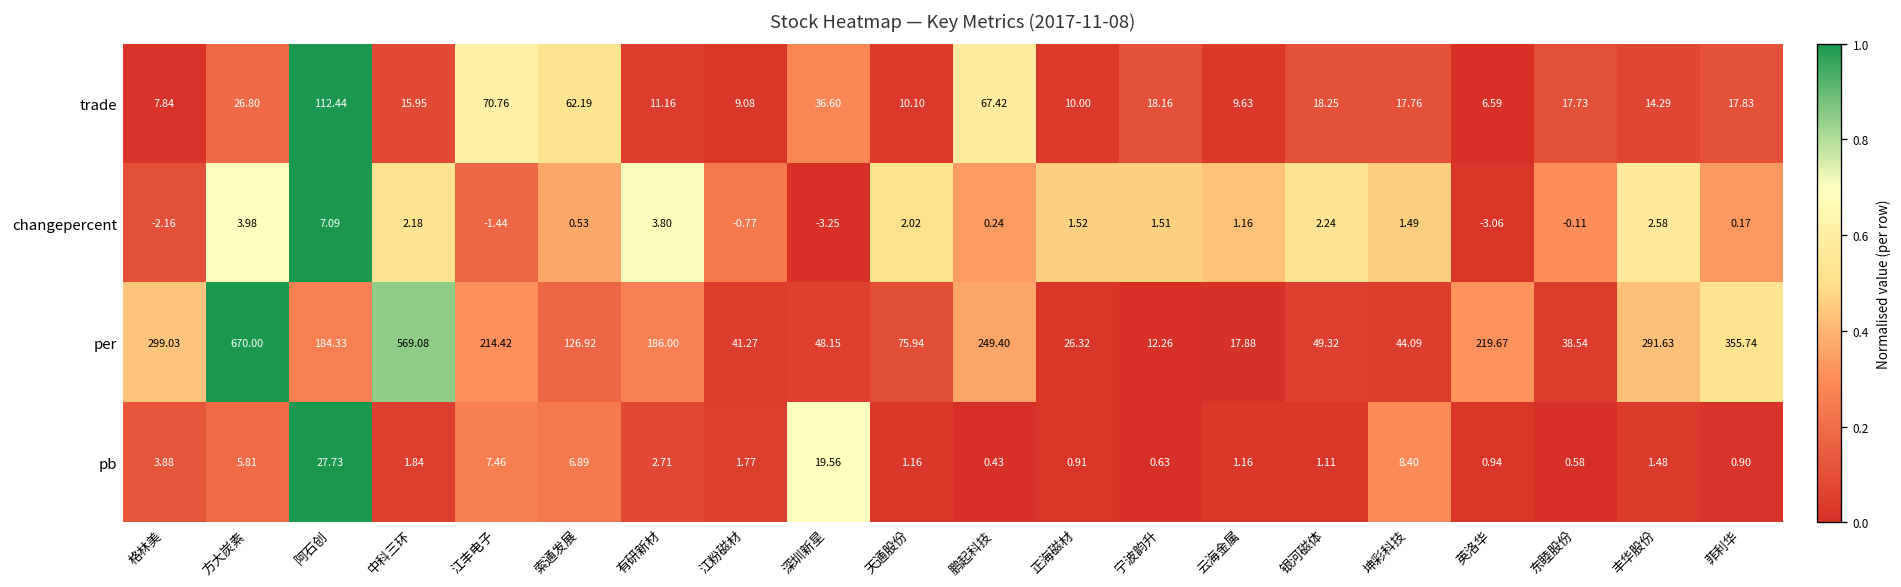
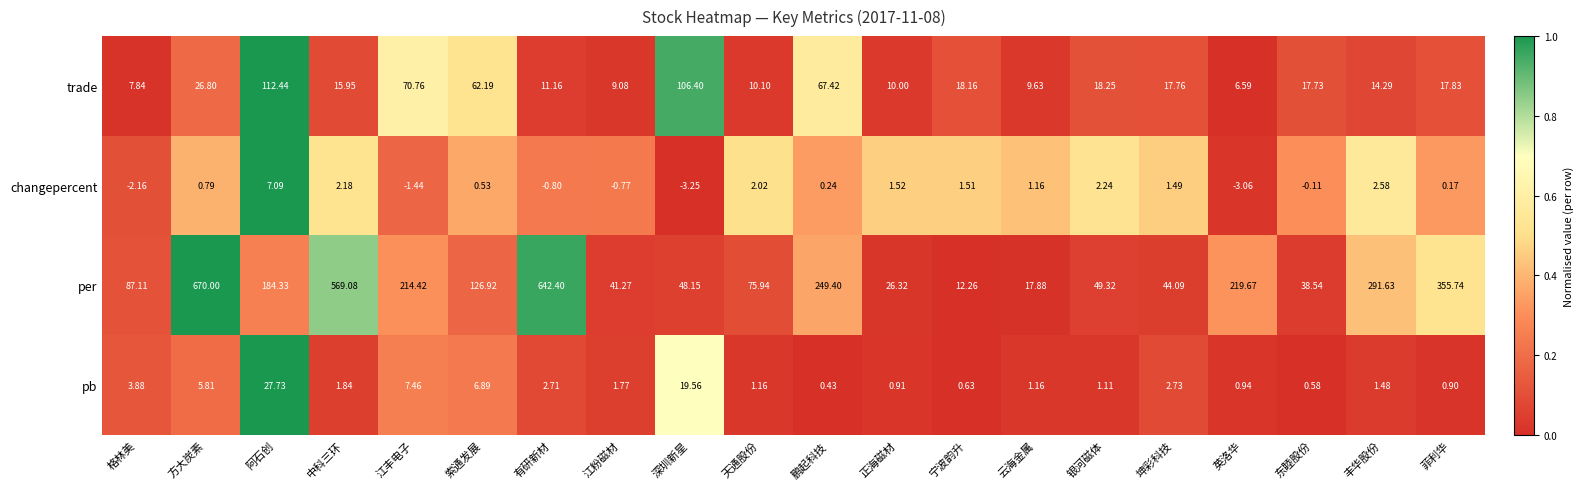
trade, 深圳新星: 36.60 -> 106.40
changepercent, 方大炭素: 3.98 -> 0.79
changepercent, 有研新材: 3.80 -> -0.80
per, 格林美: 299.03 -> 87.11
per, 有研新材: 186.00 -> 642.40
pb, 坤彩科技: 8.40 -> 2.73
